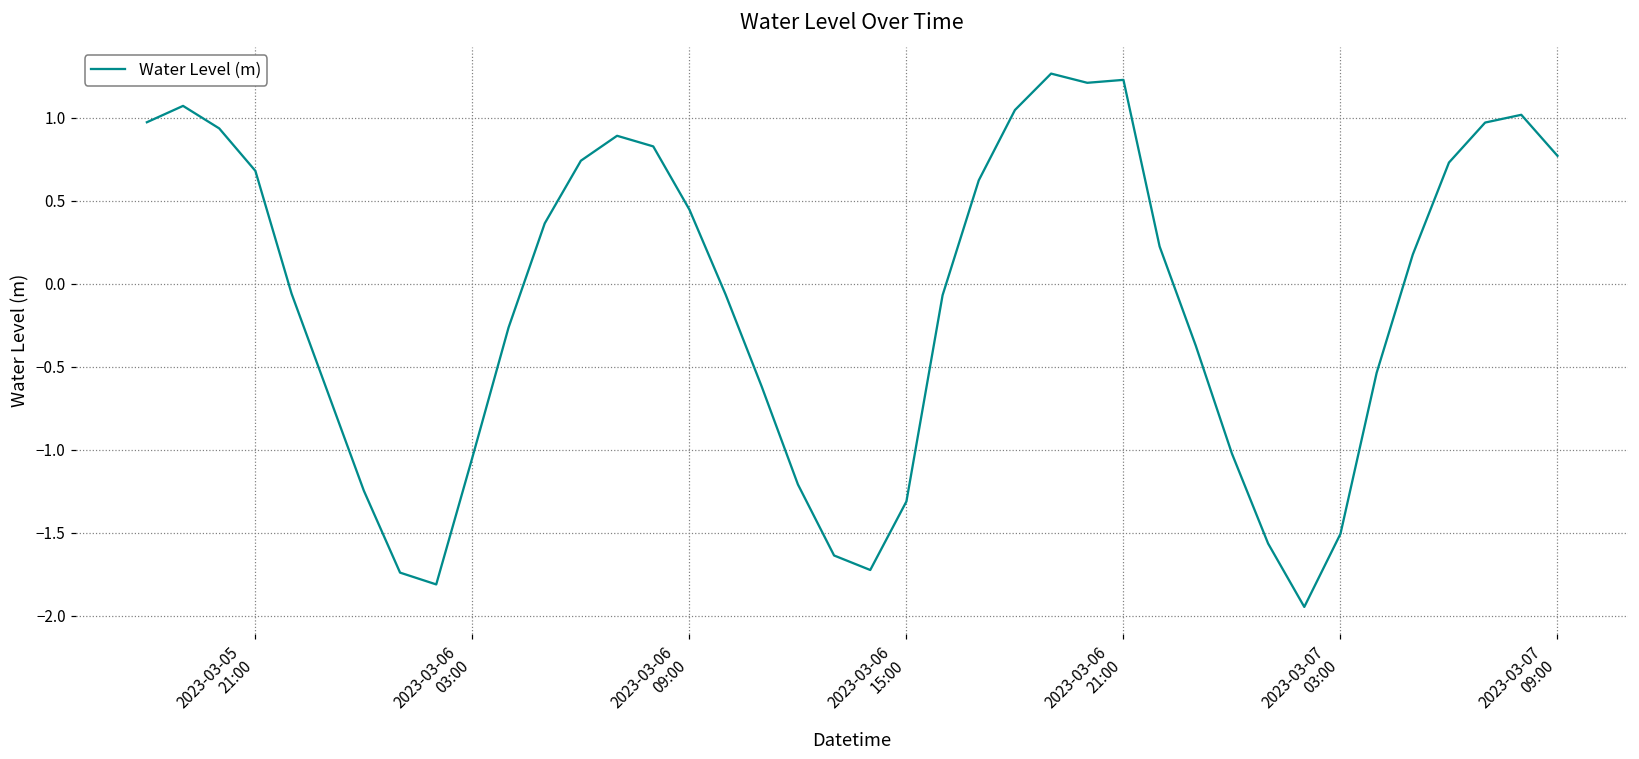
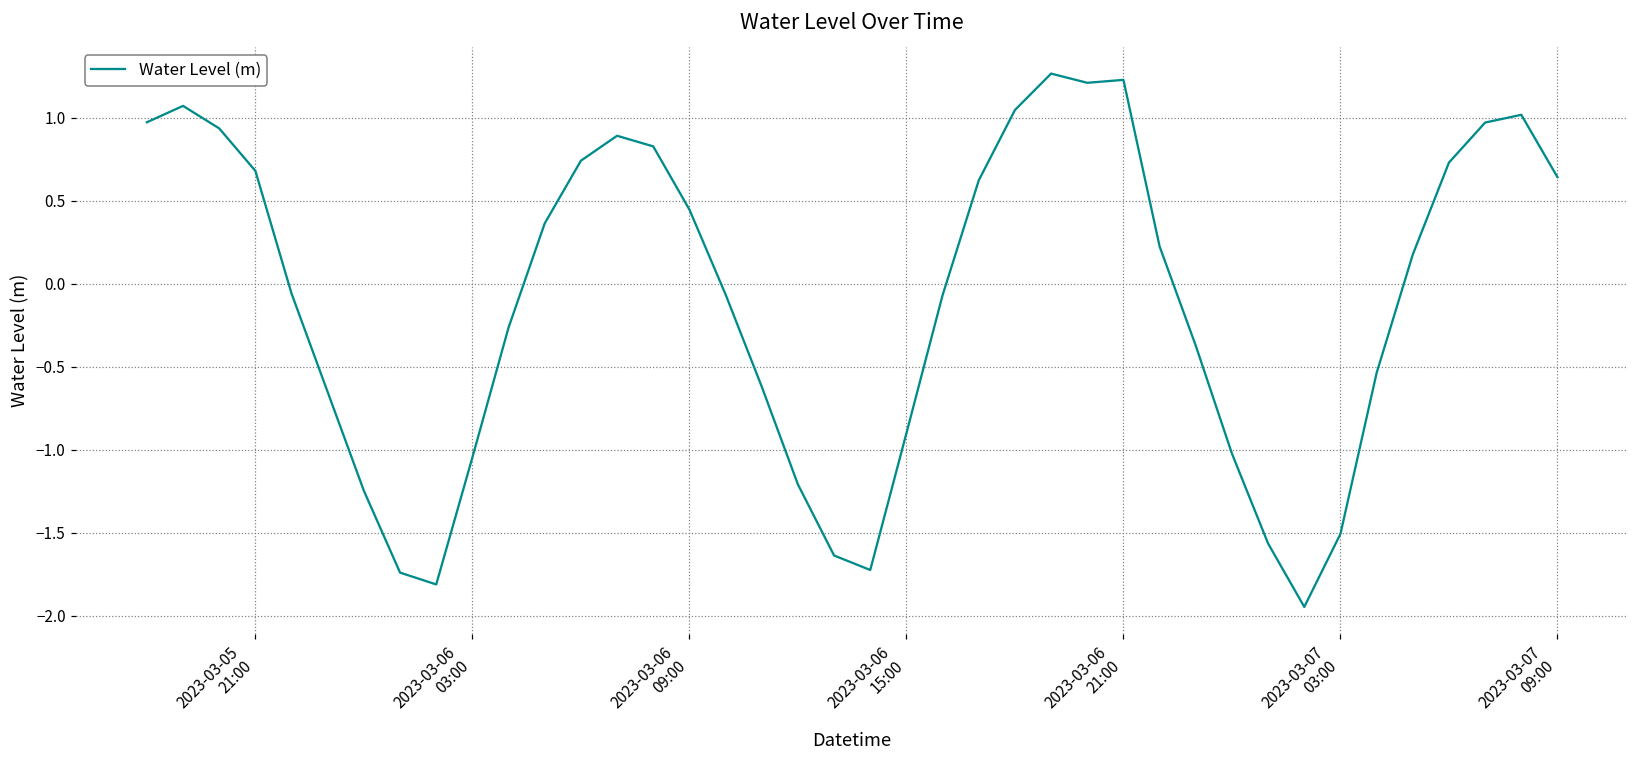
2023-03-06 15:00: -1.31 -> -0.90
2023-03-07 09:00: 0.77 -> 0.64
